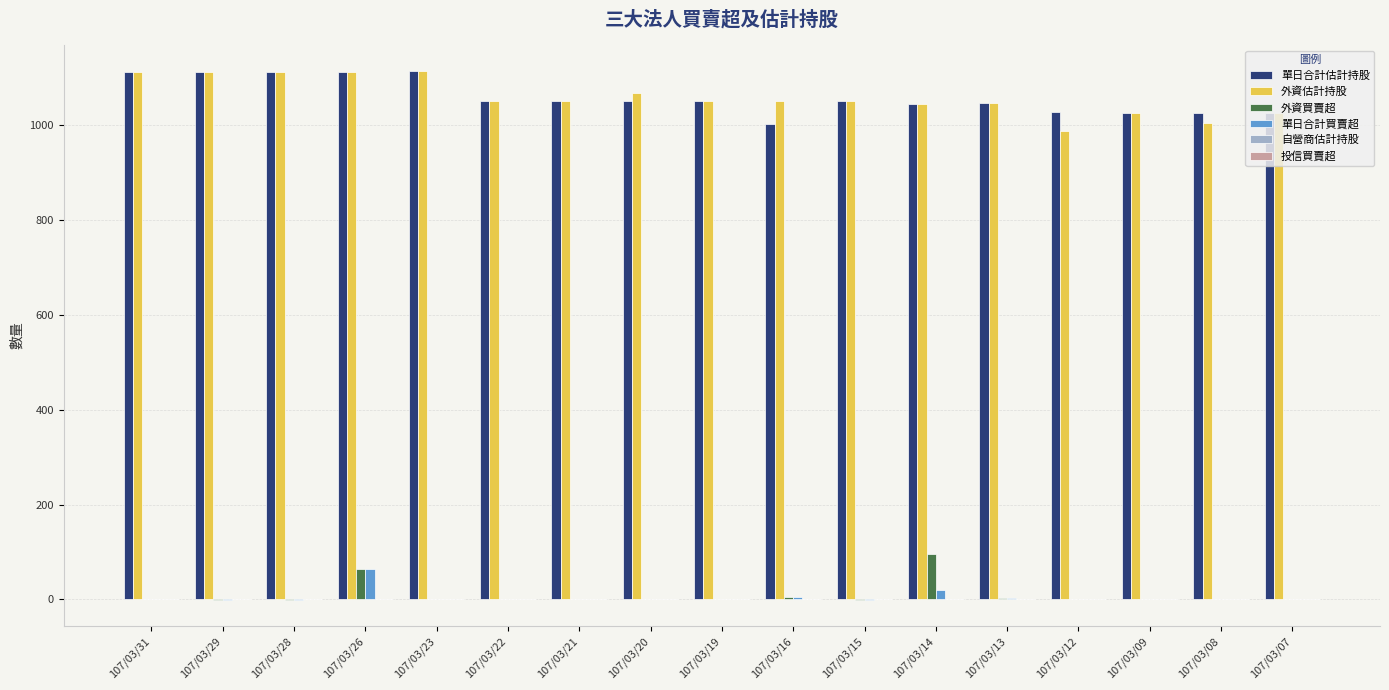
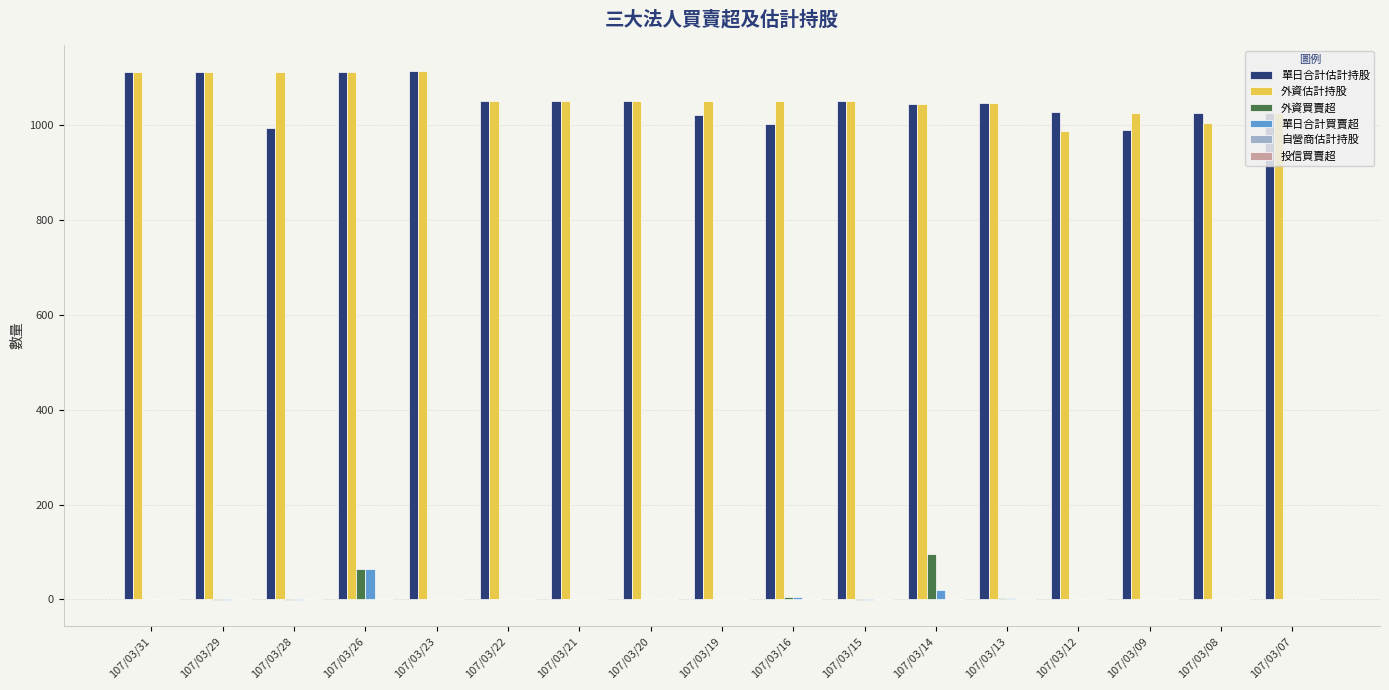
單日合計估計持股, 107/03/28: 1110 -> 990
外資估計持股, 107/03/20: 1070 -> 1050
單日合計估計持股, 107/03/19: 1050 -> 1020
單日合計估計持股, 107/03/09: 1030 -> 990
